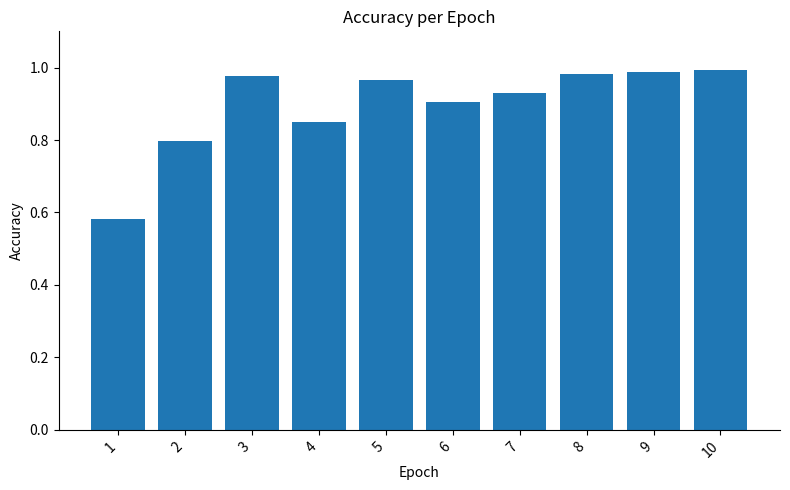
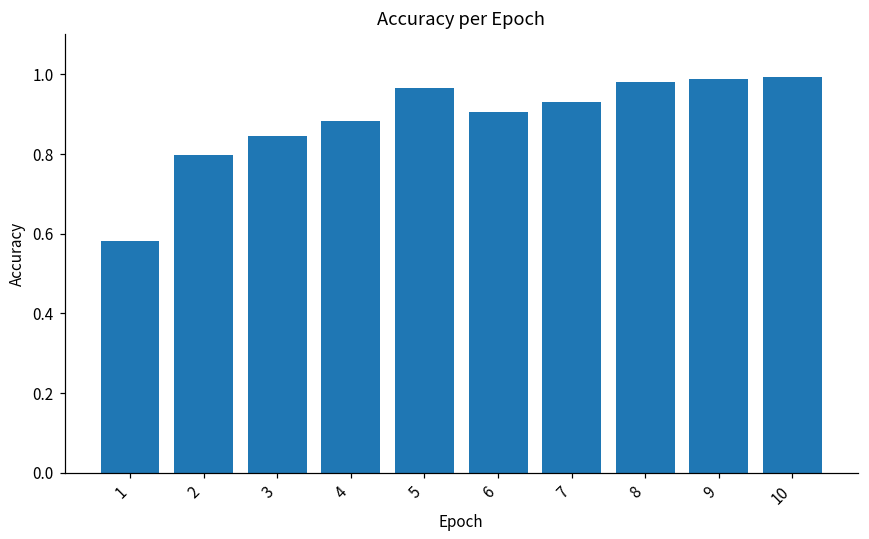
3: 0.98 -> 0.84
4: 0.85 -> 0.88
